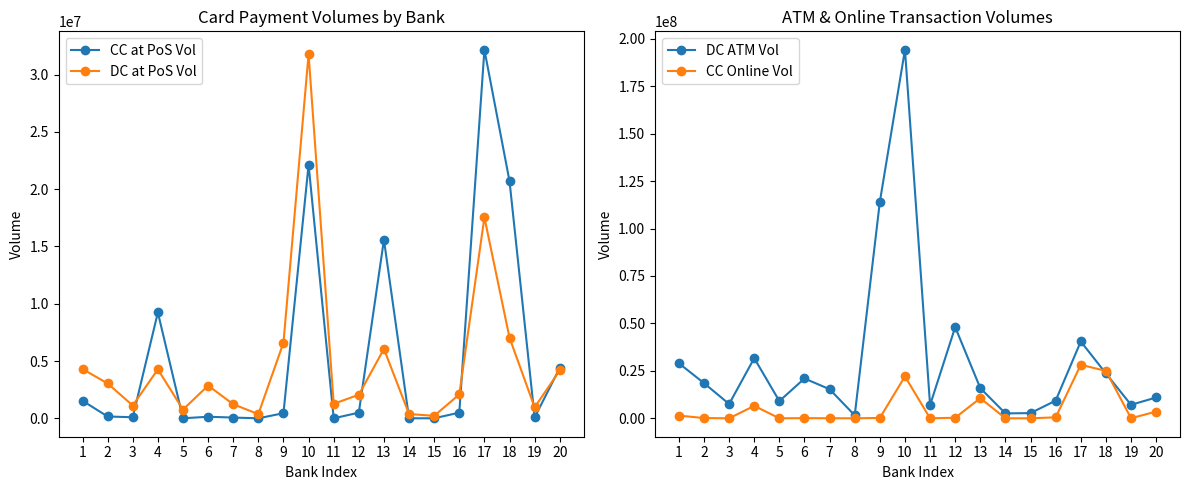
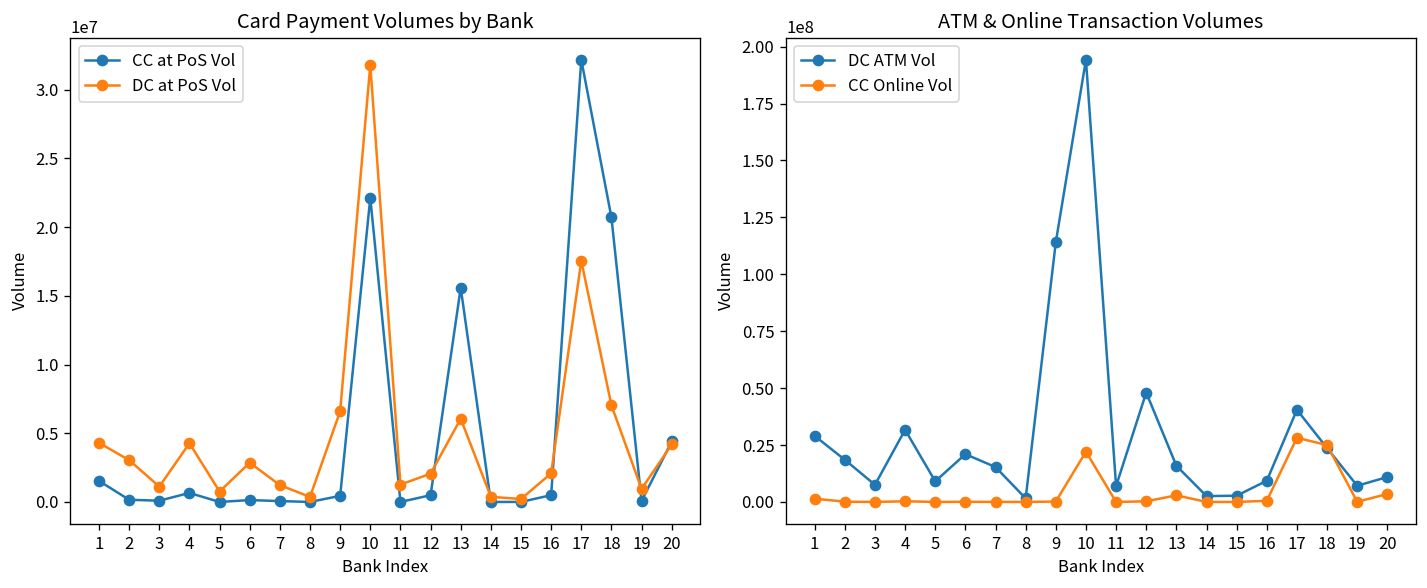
Card Payment Volumes by Bank, CC at PoS Vol, 4: 9200000 -> 700000
ATM & Online Transaction Volumes, CC Online Vol, 4: 7000000 -> 0
ATM & Online Transaction Volumes, CC Online Vol, 13: 11000000 -> 3000000
